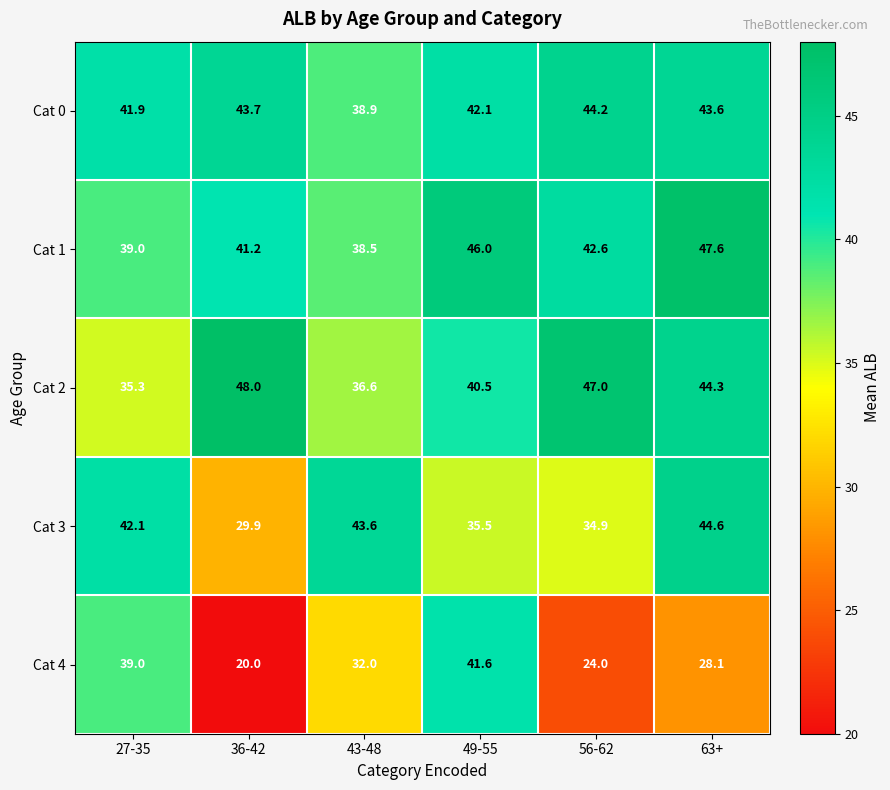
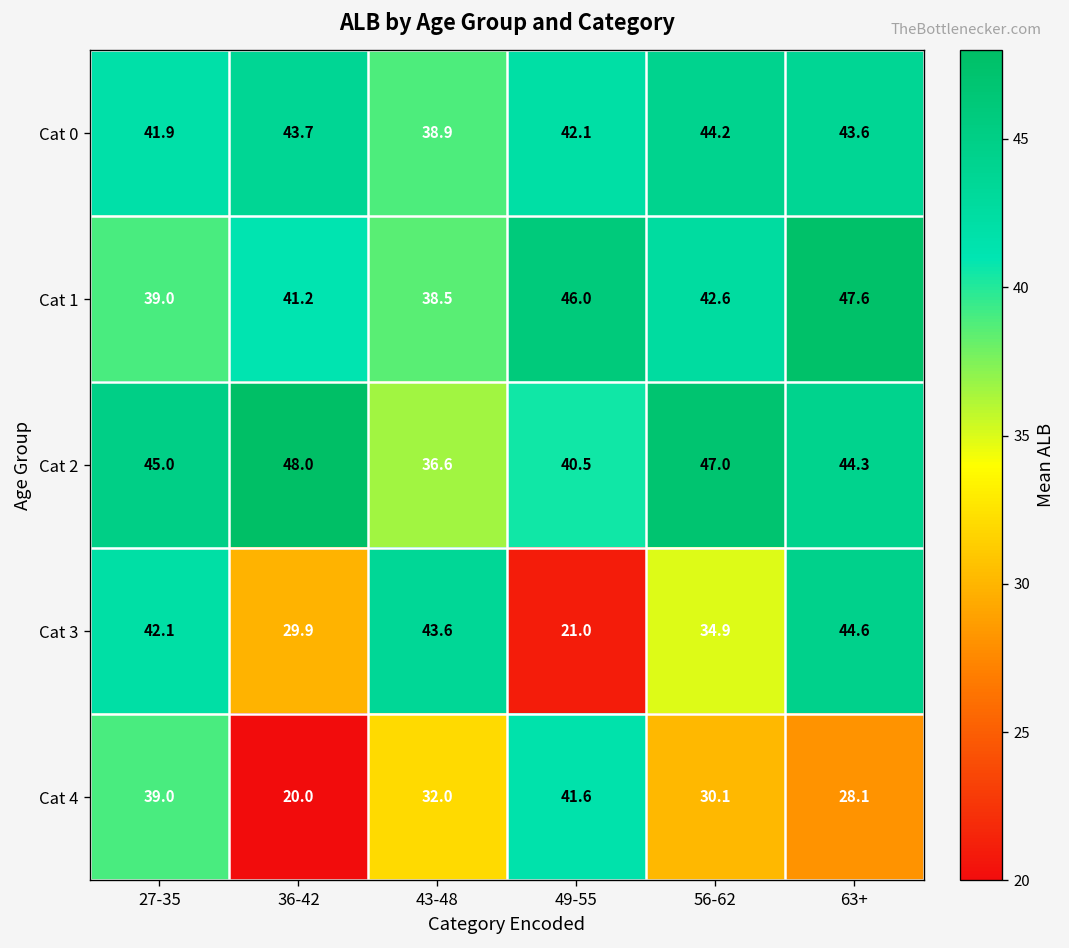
Cat 2, 27-35: 35.3 -> 45.0
Cat 3, 49-55: 35.5 -> 21.0
Cat 4, 56-62: 24.0 -> 30.1
